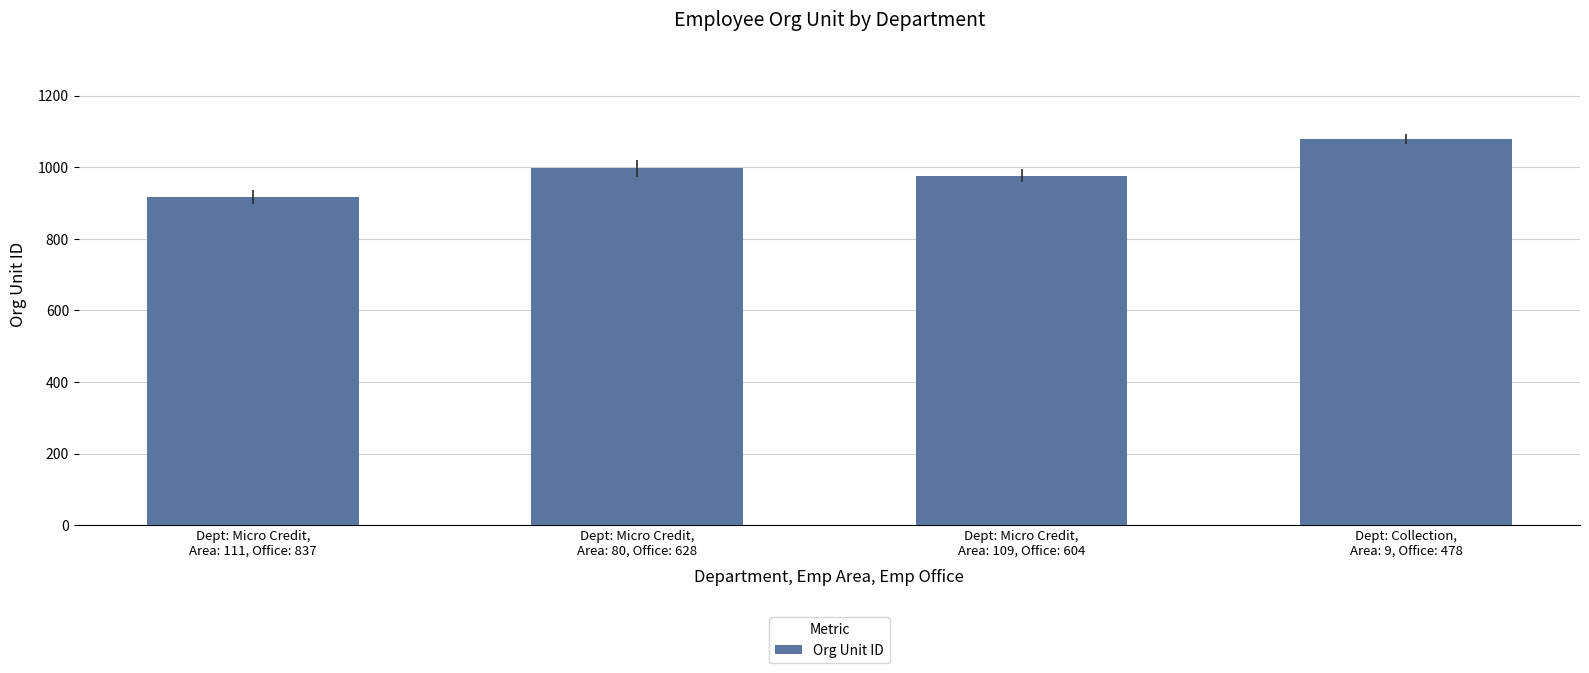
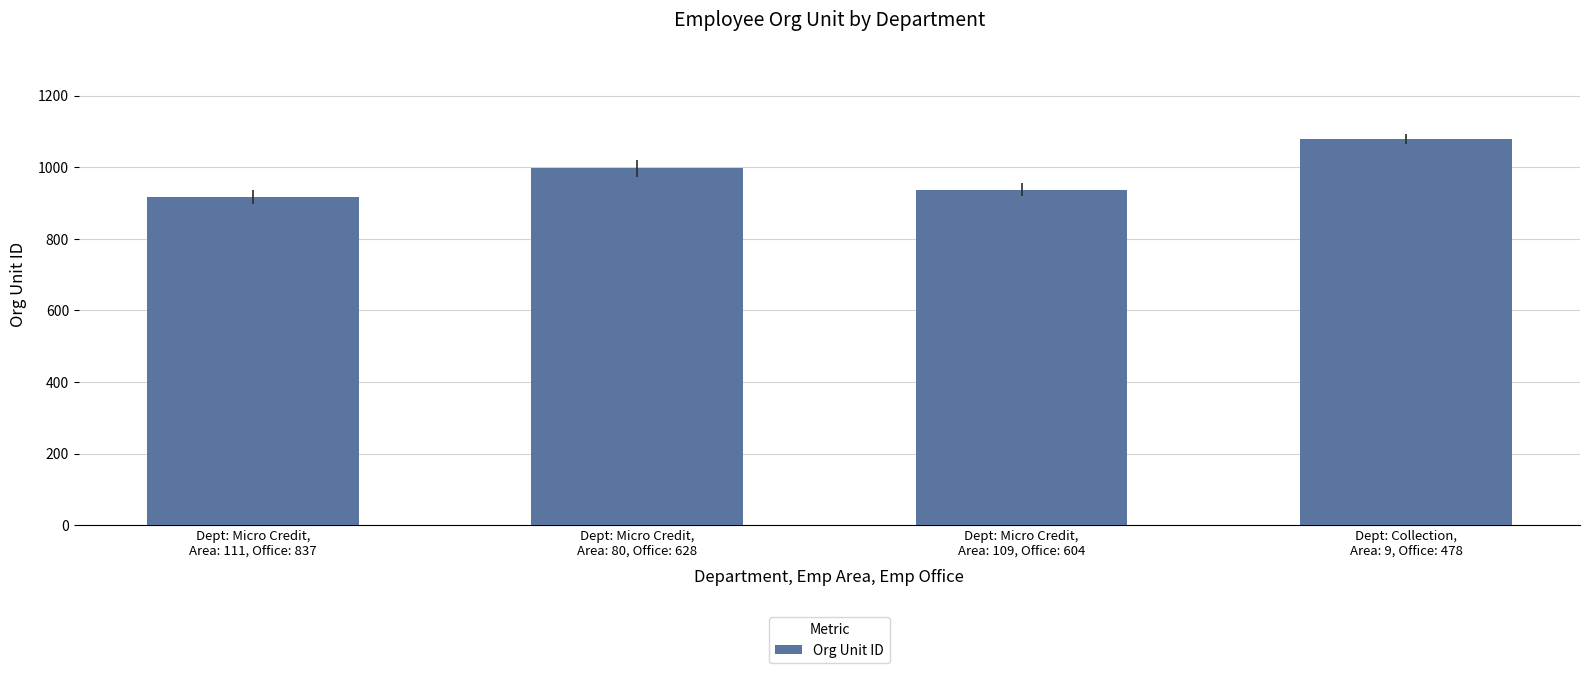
Dept: Micro Credit, Area: 109, Office: 604: 980 -> 940
